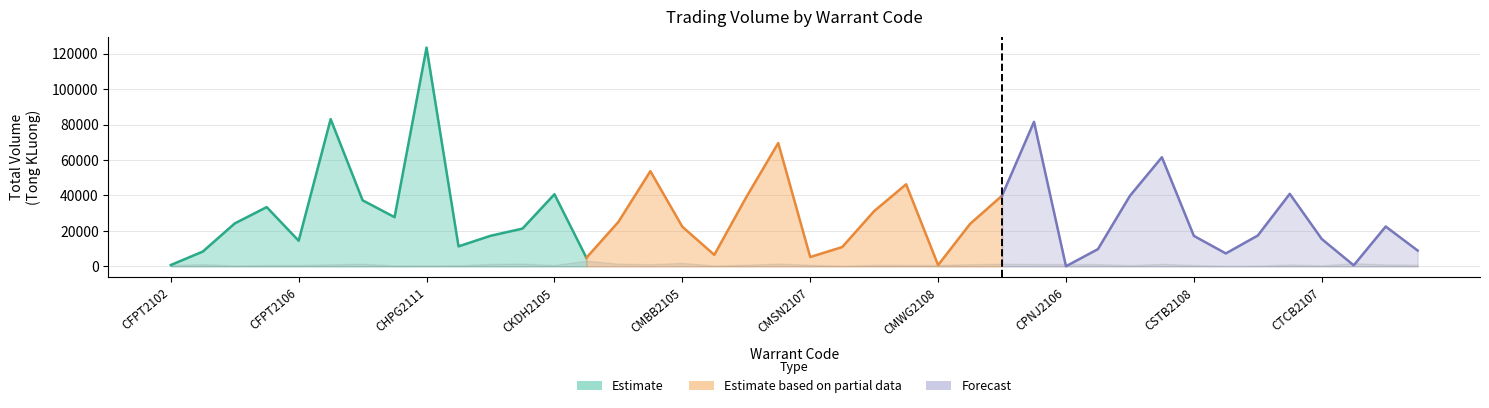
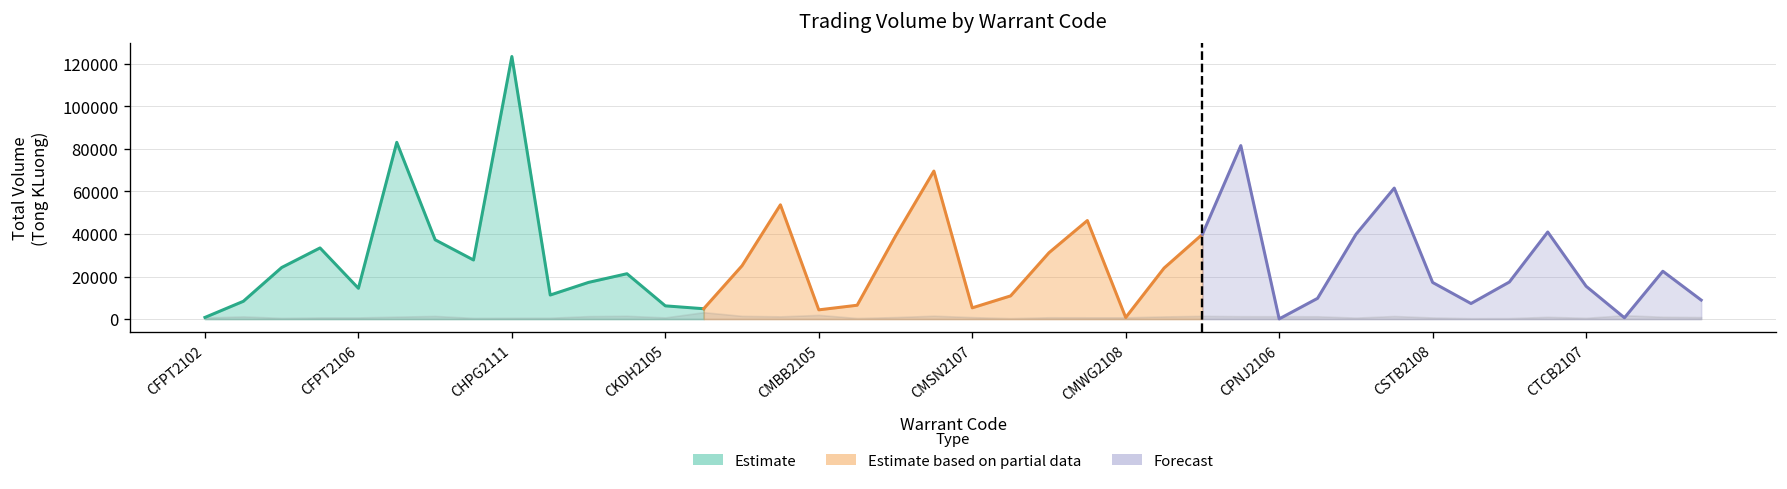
Estimate, CKDH2105: 41000 -> 6000
Estimate based on partial data, CMBB2105: 22000 -> 4000
